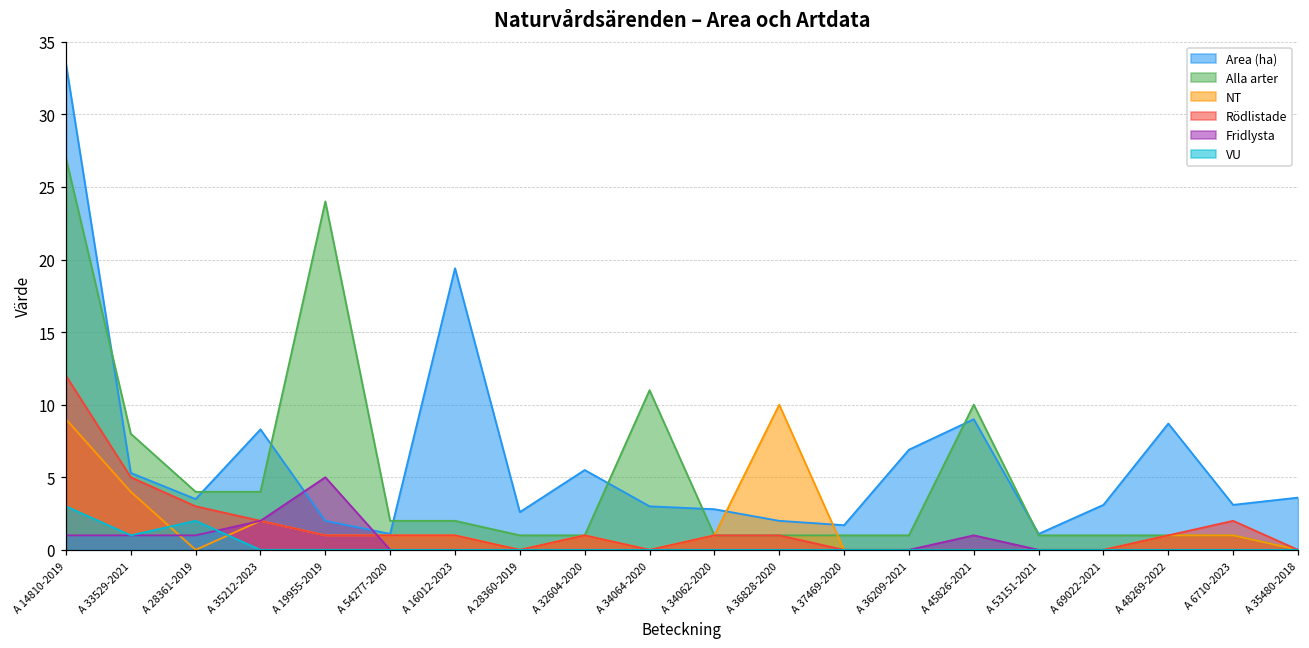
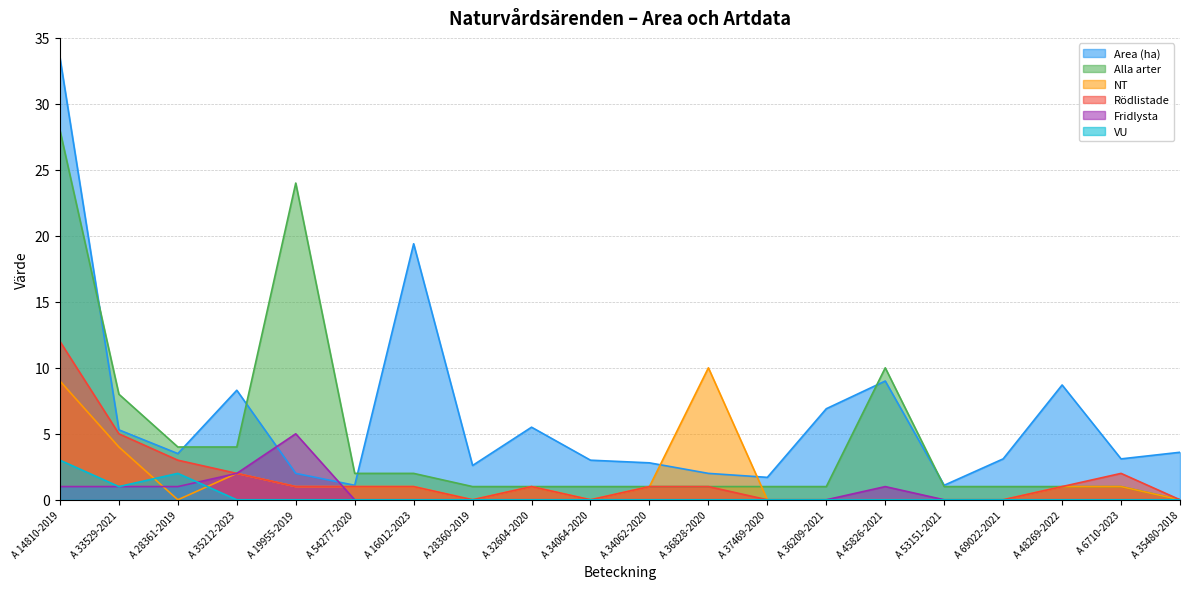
Alla arter, A 14810-2019: 27 -> 28
Alla arter, A 34064-2020: 11 -> 1
